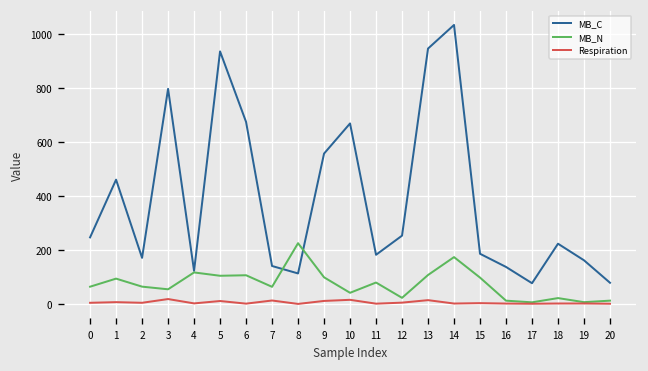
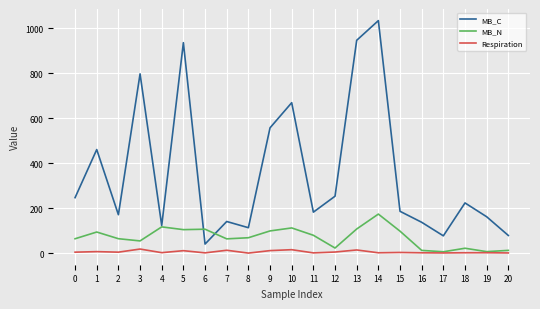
MB_C, 6: 680 -> 40
MB_N, 8: 230 -> 70
MB_N, 10: 40 -> 110
